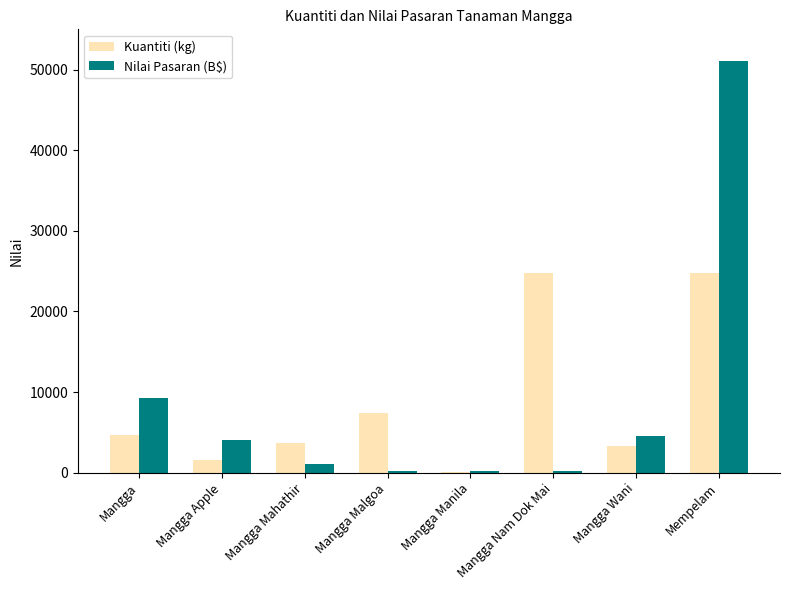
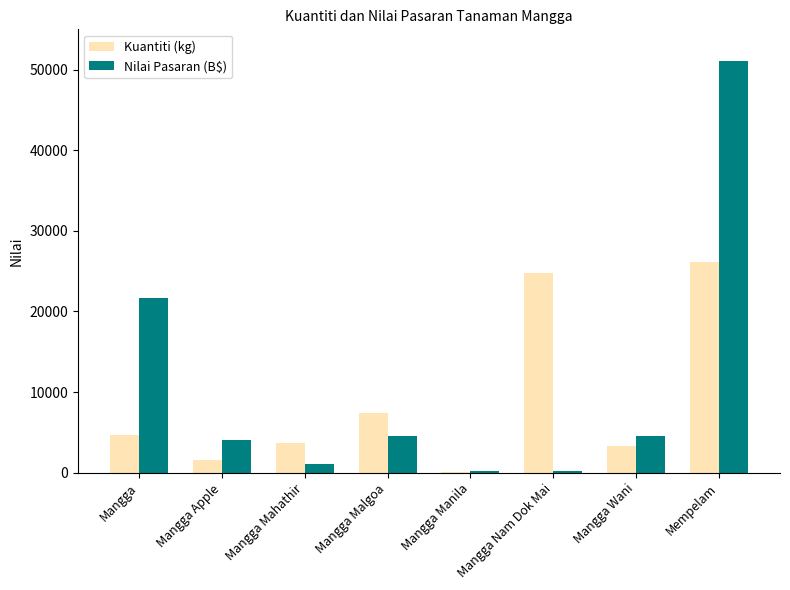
Nilai Pasaran (B$), Mangga: 9000 -> 22000
Nilai Pasaran (B$), Mangga Malgoa: 0 -> 5000
Kuantiti (kg), Mempelam: 25000 -> 26000
